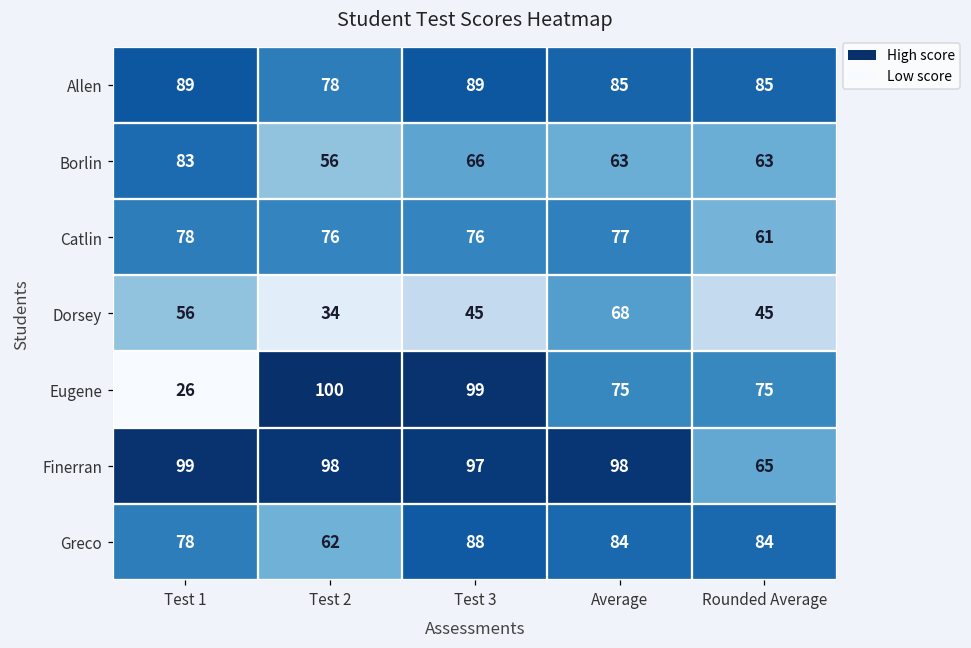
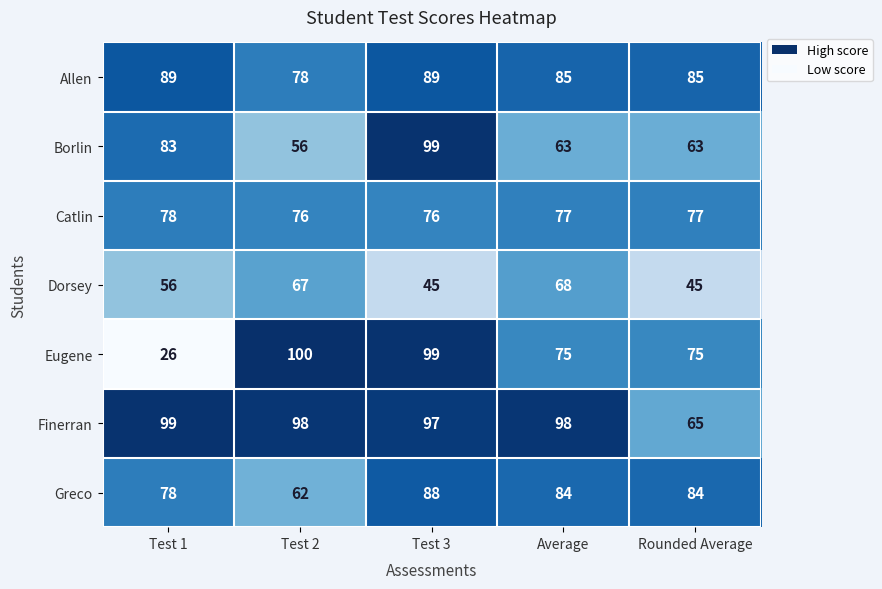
Borlin, Test 3: 66 -> 99
Catlin, Rounded Average: 61 -> 77
Dorsey, Test 2: 34 -> 67
